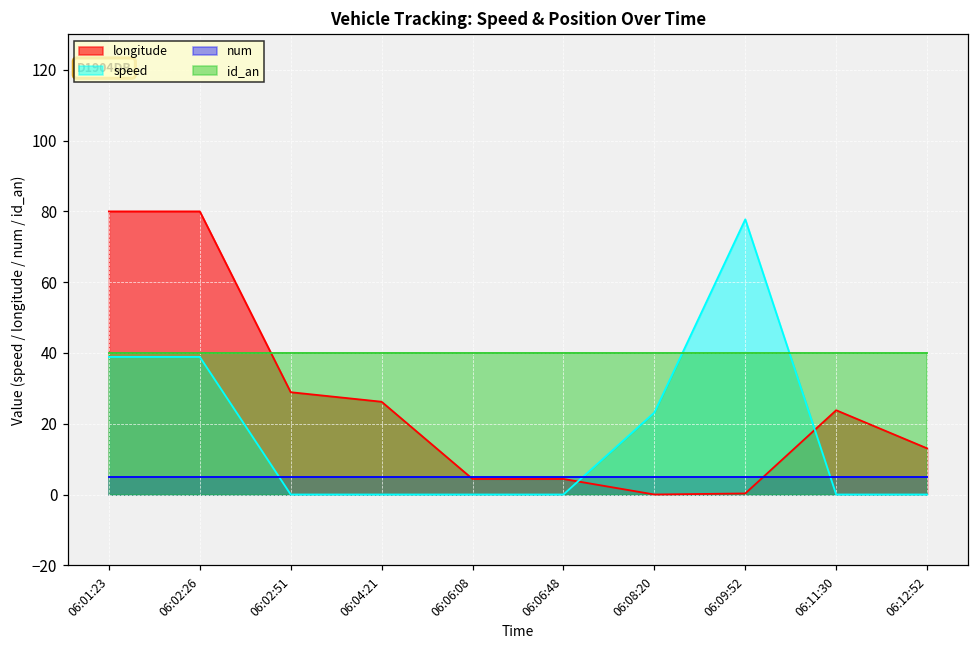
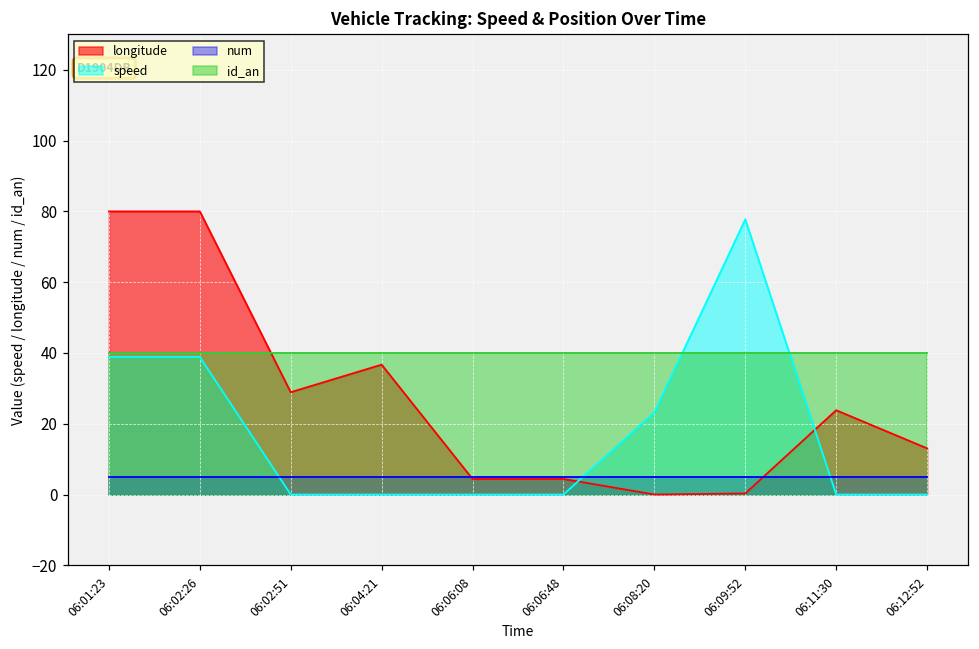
longitude, 06:04:21: 26 -> 37
